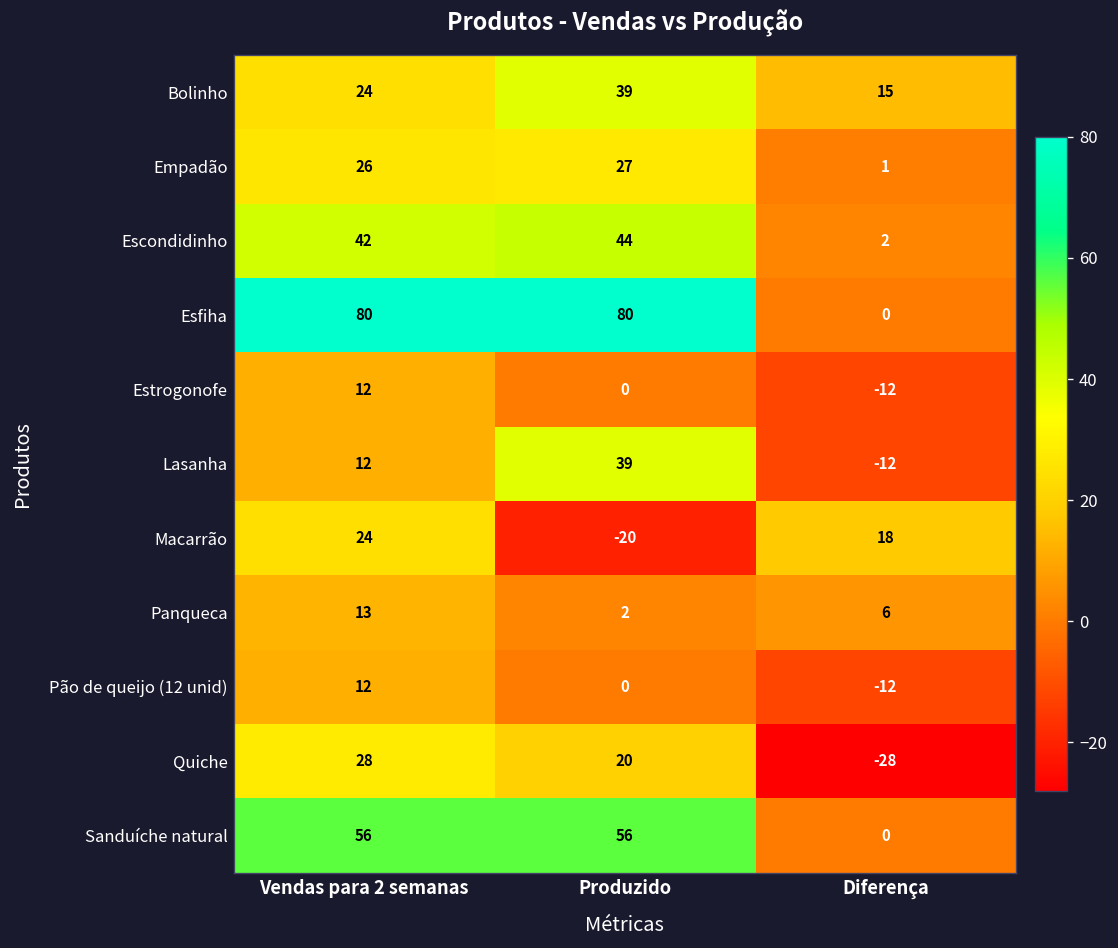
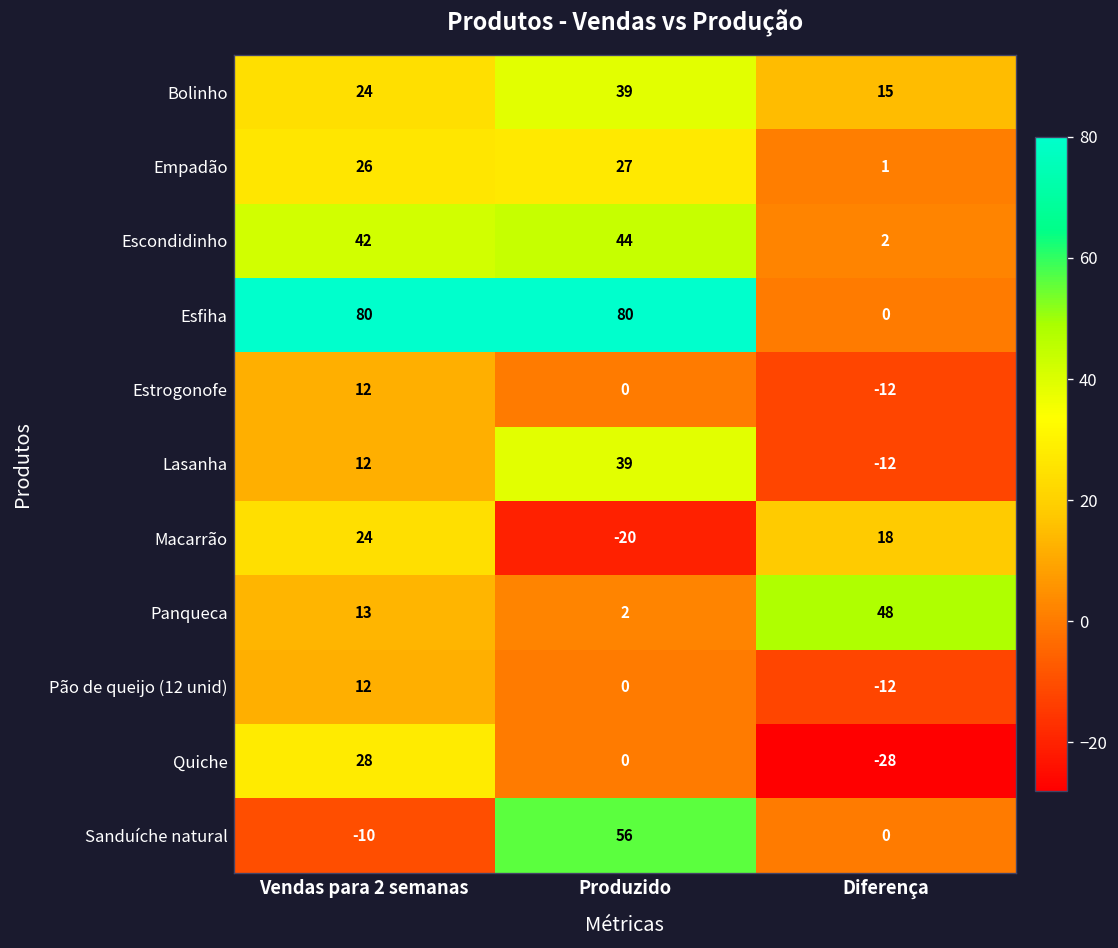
Panqueca, Diferença: 6 -> 48
Quiche, Produzido: 20 -> 0
Sanduíche natural, Vendas para 2 semanas: 56 -> -10
